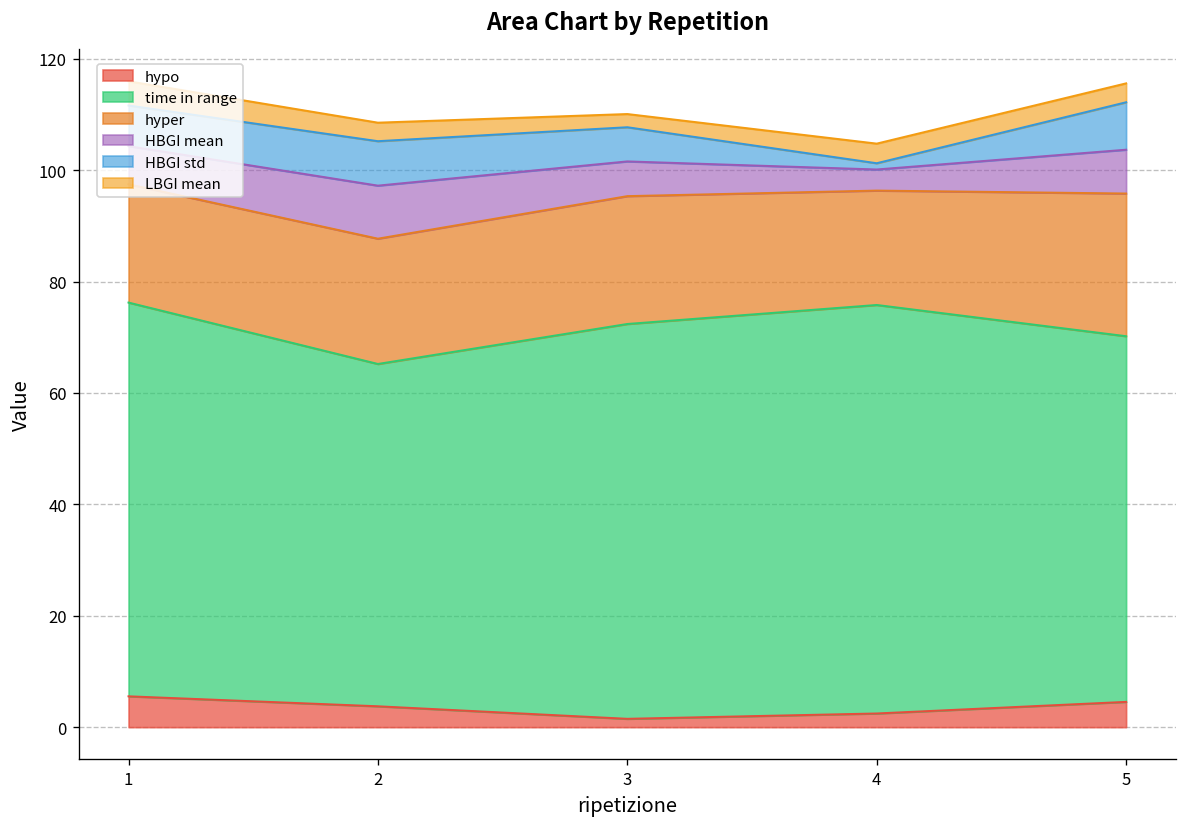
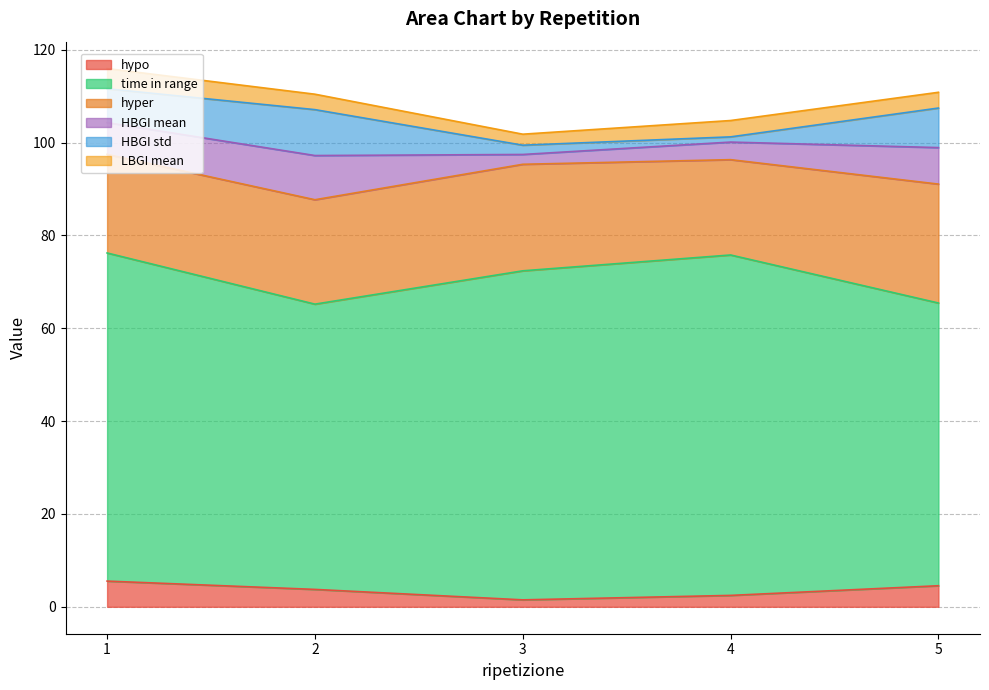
HBGI std, 2: 8 -> 10
HBGI mean, 3: 6 -> 2
HBGI std, 3: 6 -> 2
time in range, 5: 66 -> 61
